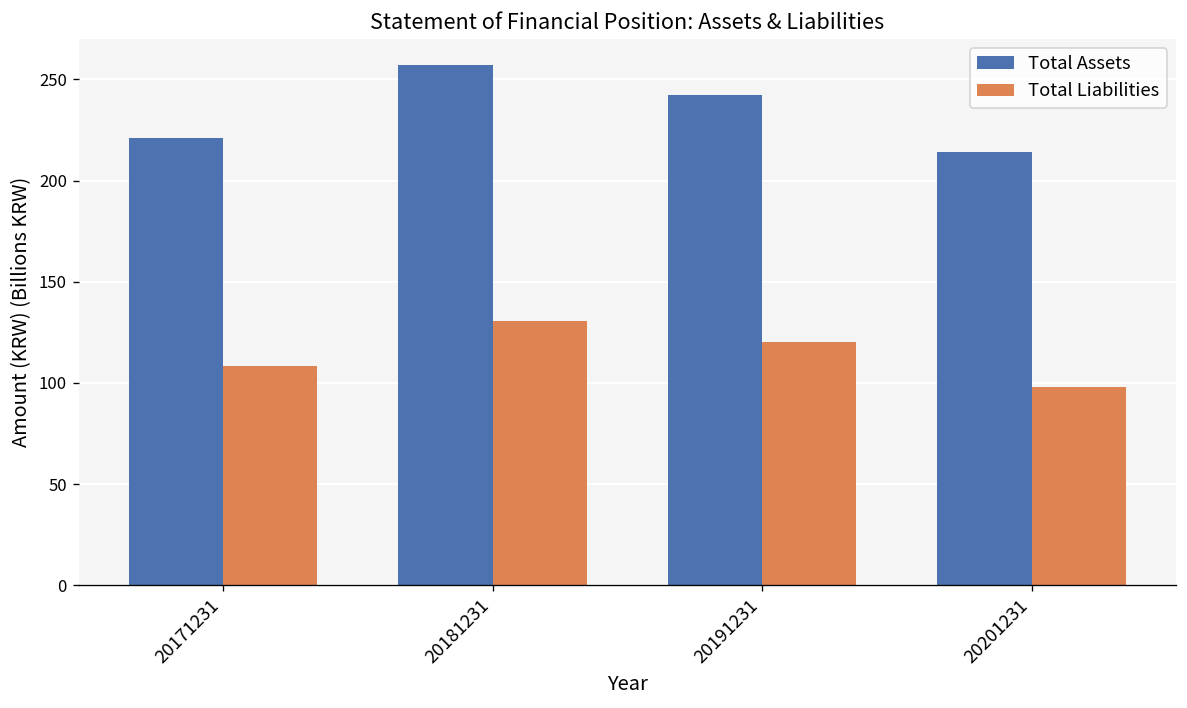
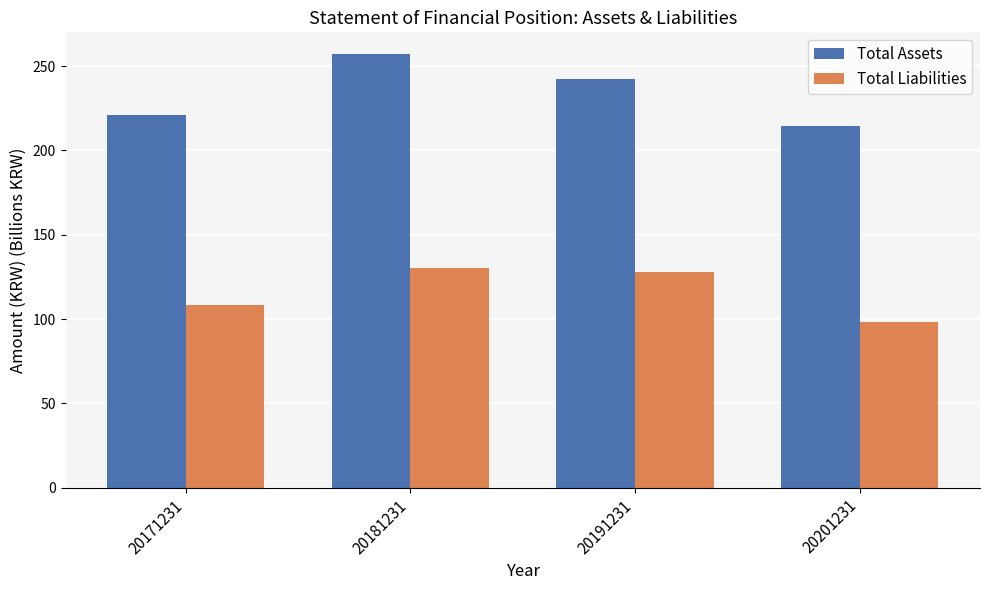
Total Liabilities, 20191231: 120 -> 128
